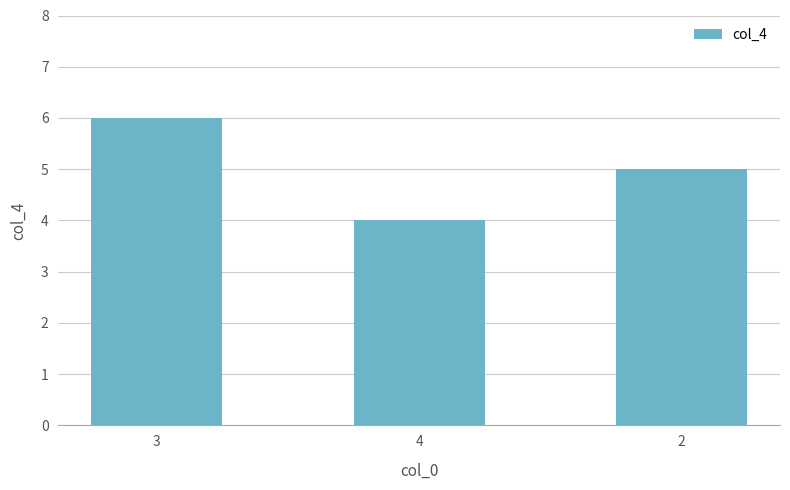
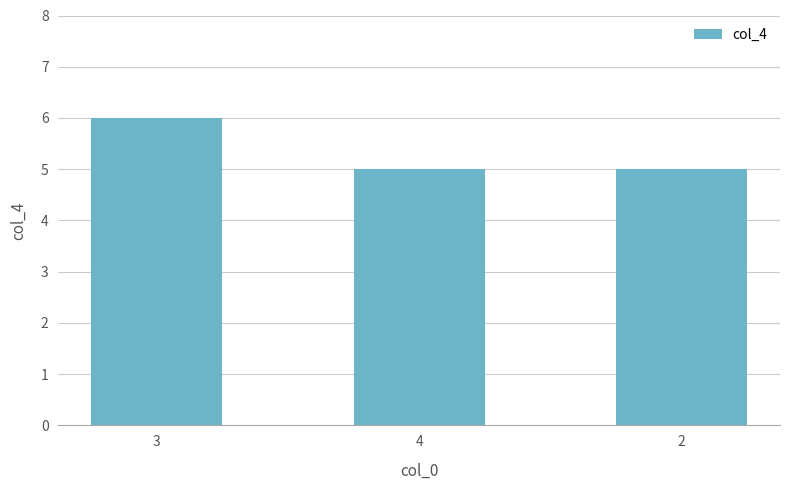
4: 4 -> 5
